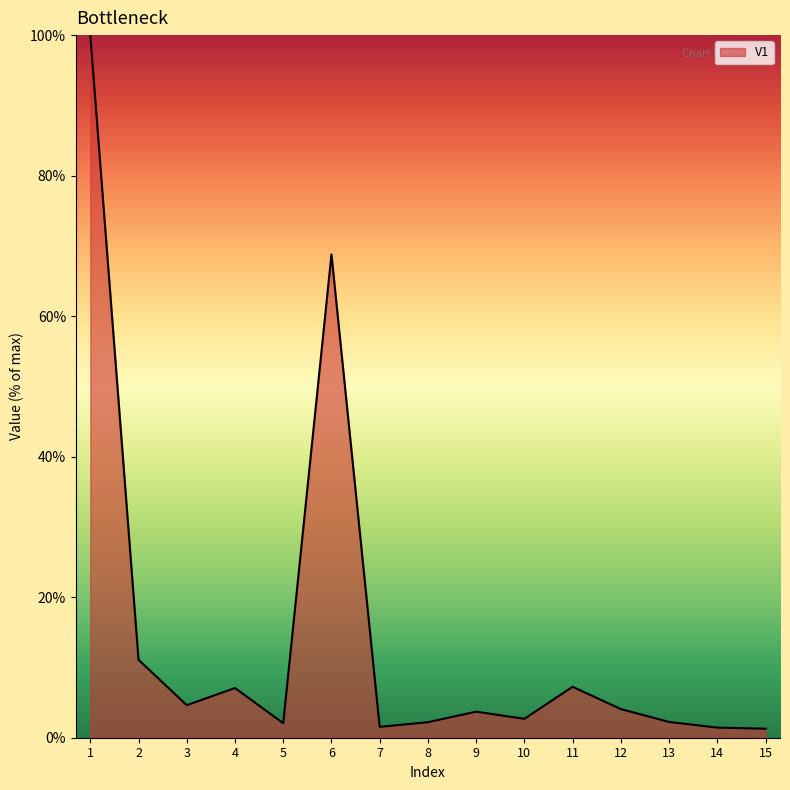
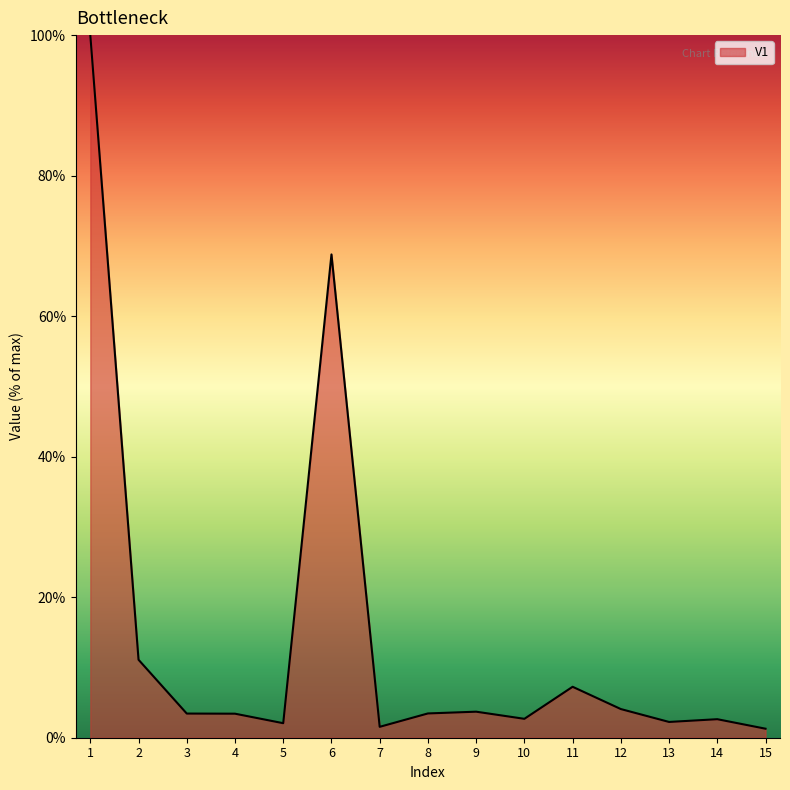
3: 5% -> 3%
4: 7% -> 3%
8: 2% -> 3%
14: 1% -> 3%
